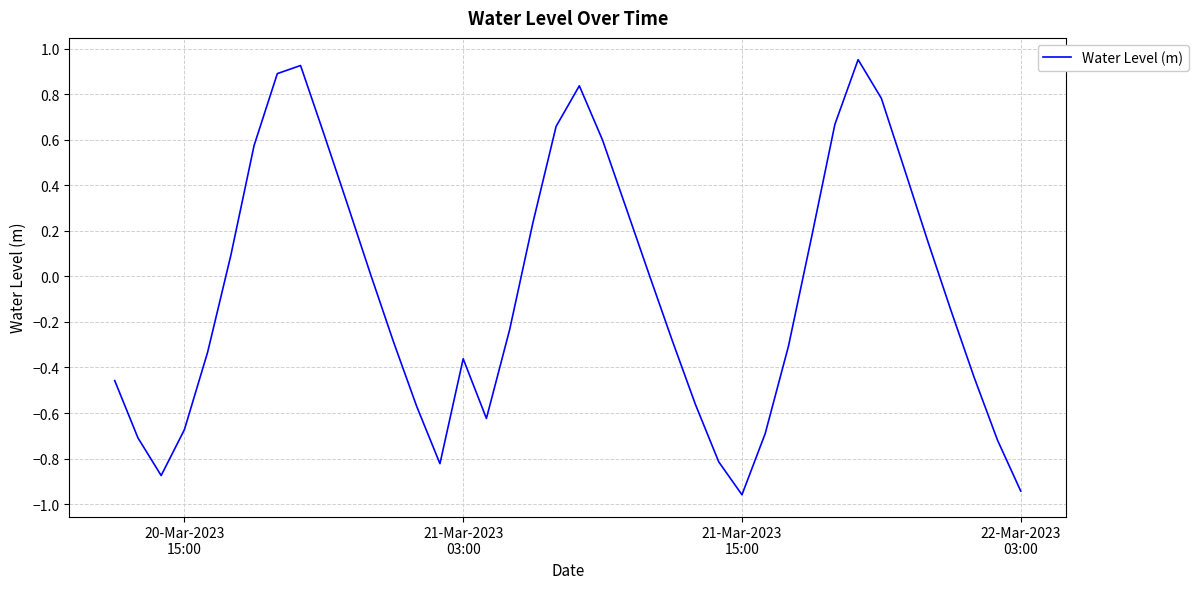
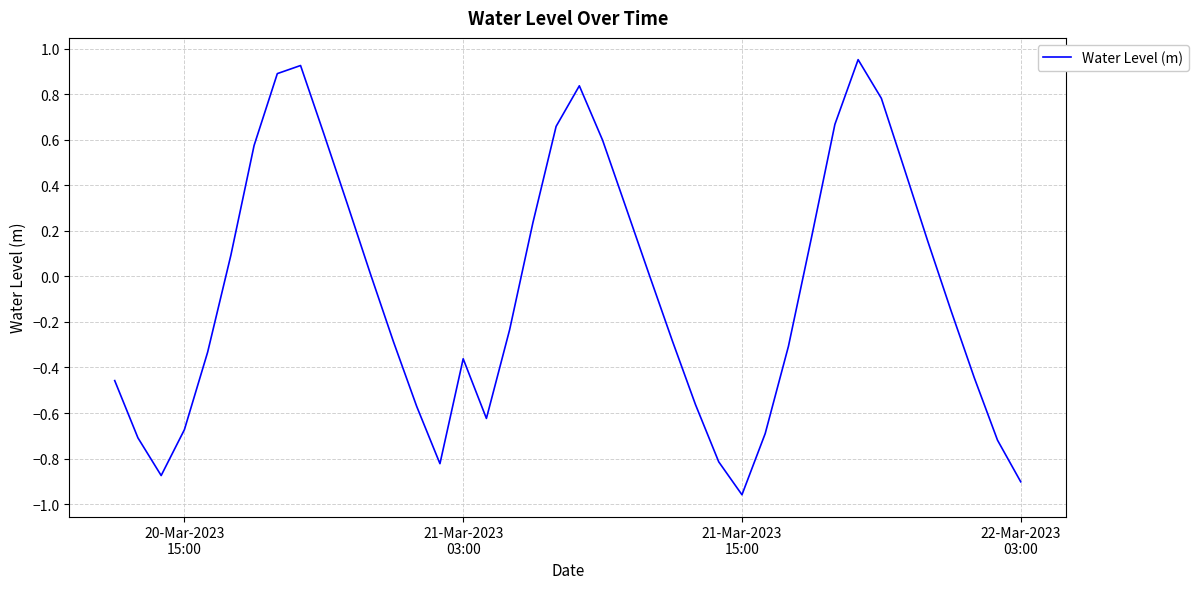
22-Mar-2023 03:00: -0.94 -> -0.90
